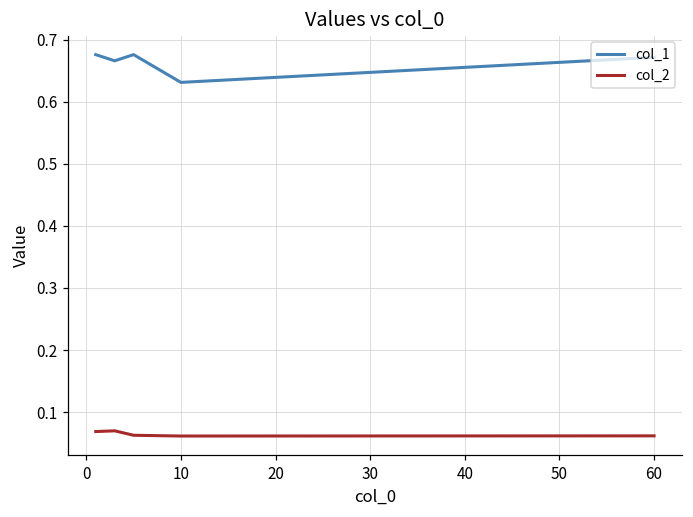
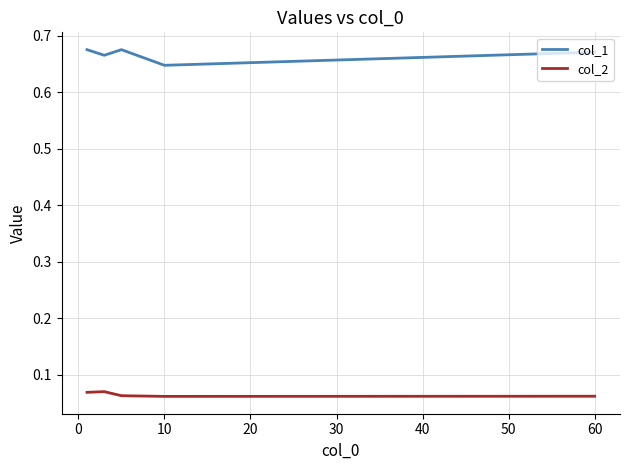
col_1, 10: 0.63 -> 0.65
